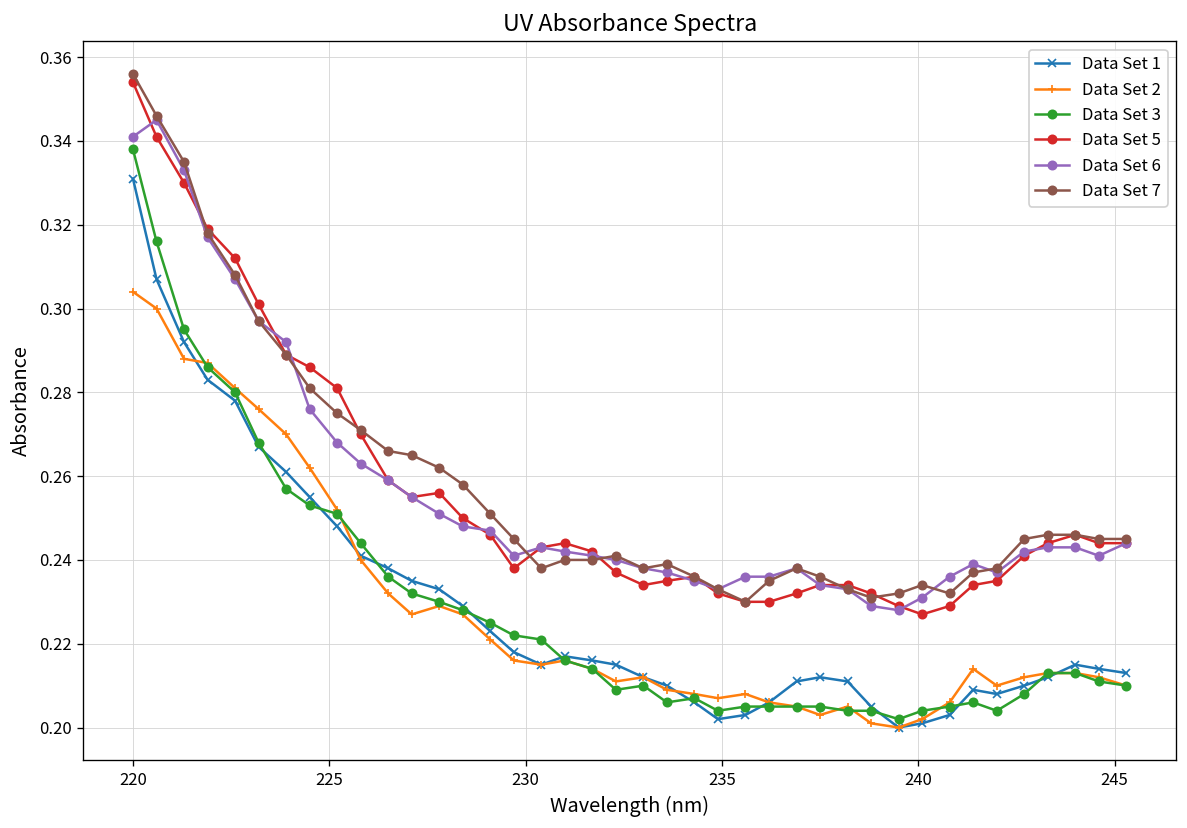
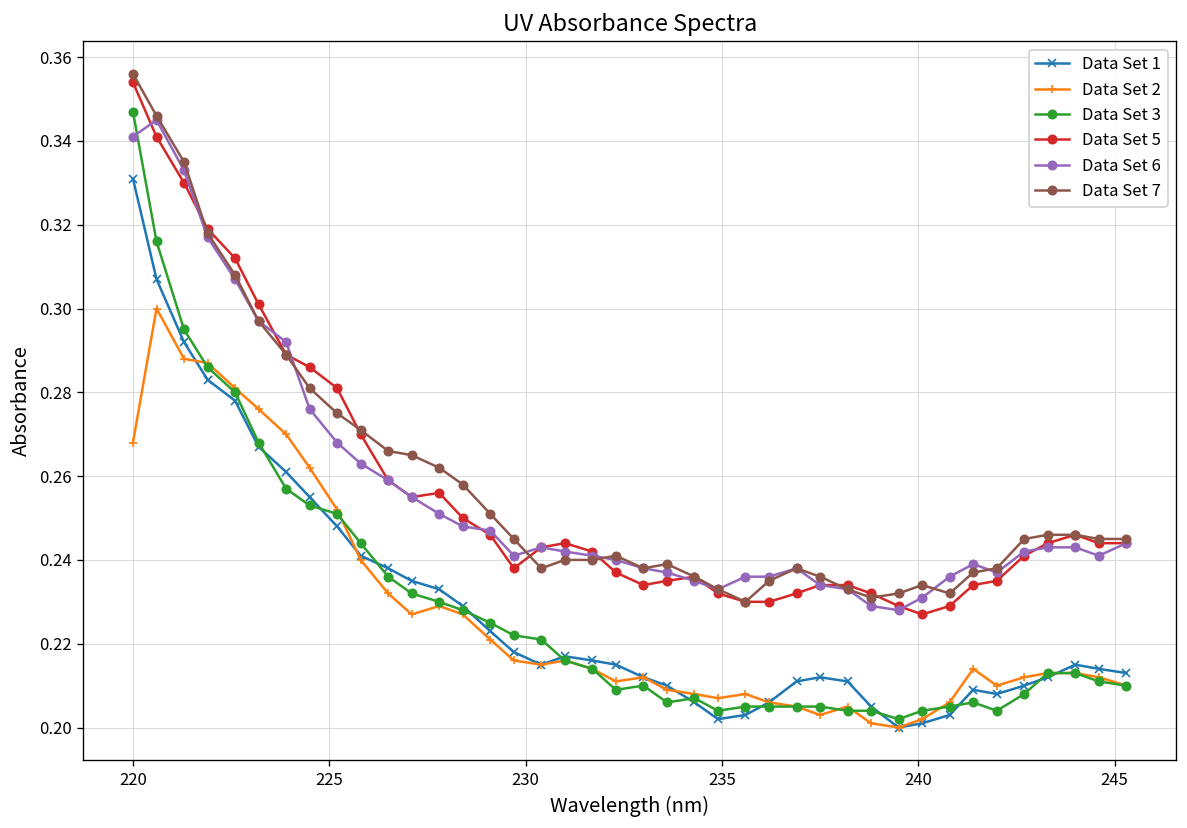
Data Set 2, 220: 0.304 -> 0.268
Data Set 3, 220: 0.338 -> 0.347
